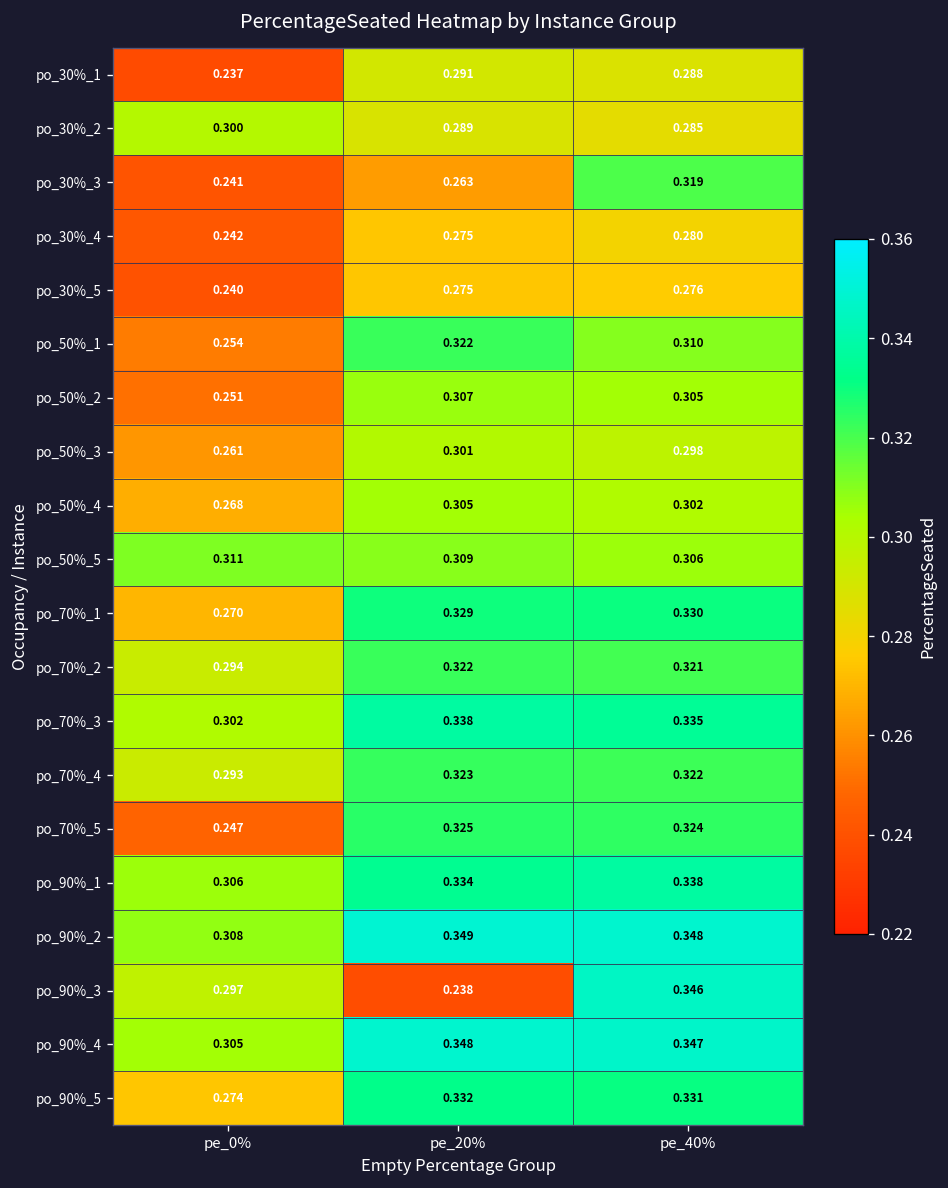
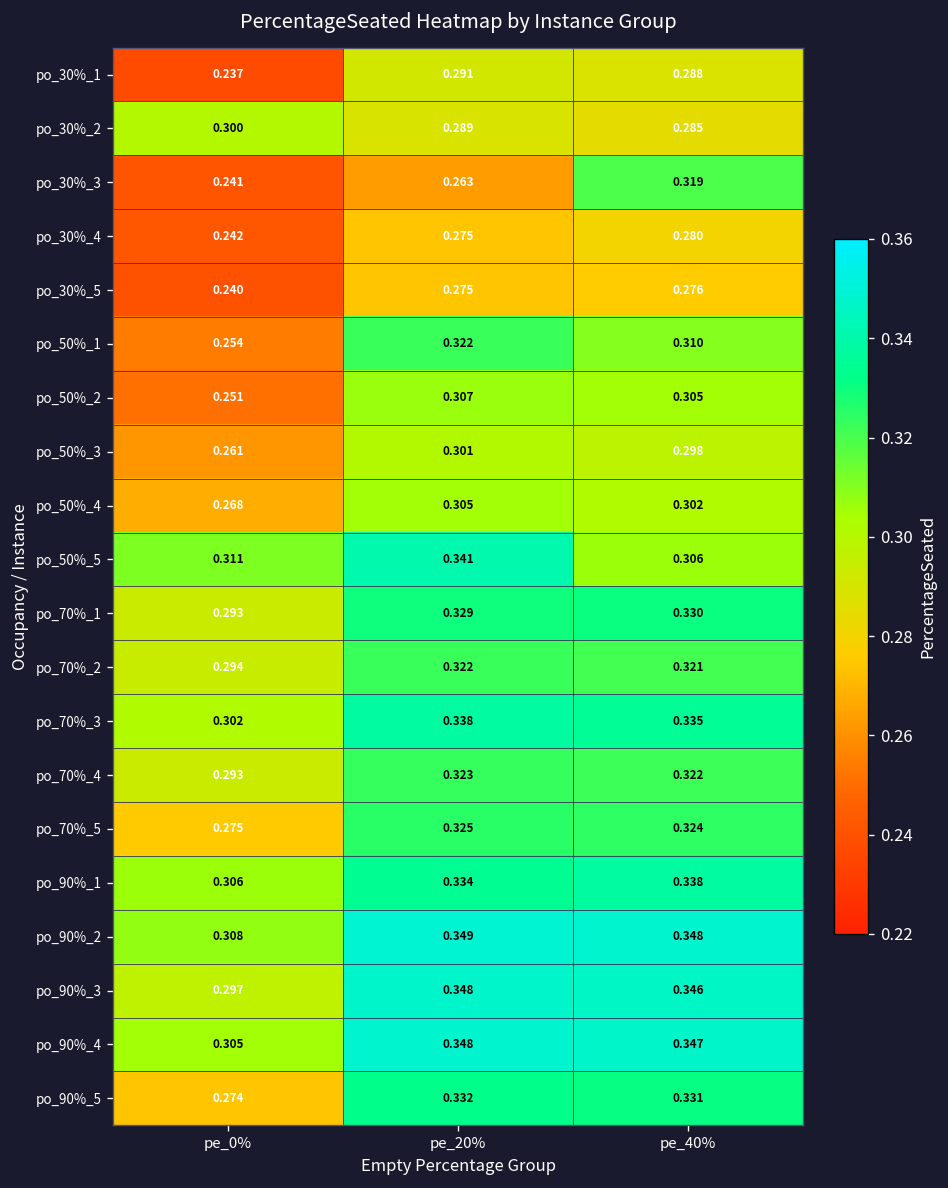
po_50%_5, pe_20%: 0.309 -> 0.341
po_70%_1, pe_0%: 0.270 -> 0.293
po_70%_5, pe_0%: 0.247 -> 0.275
po_90%_3, pe_20%: 0.238 -> 0.348
